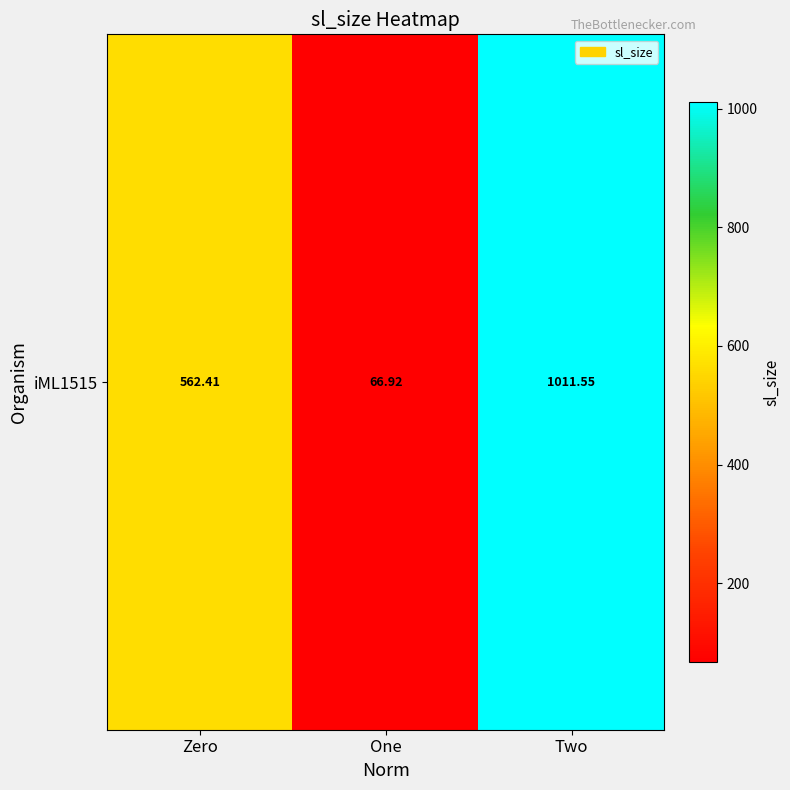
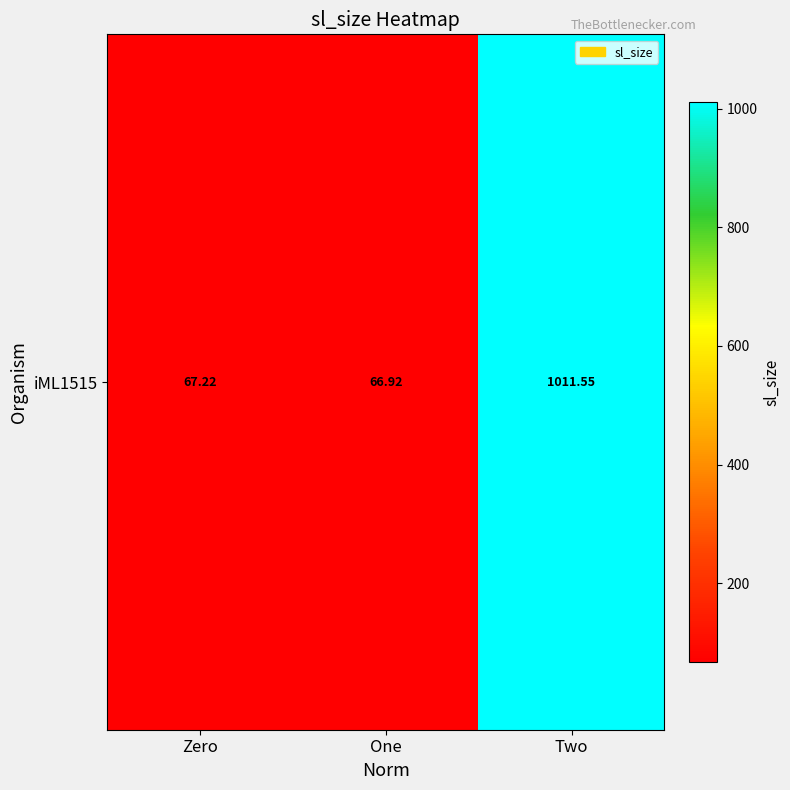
iML1515, Zero: 562.41 -> 67.22
